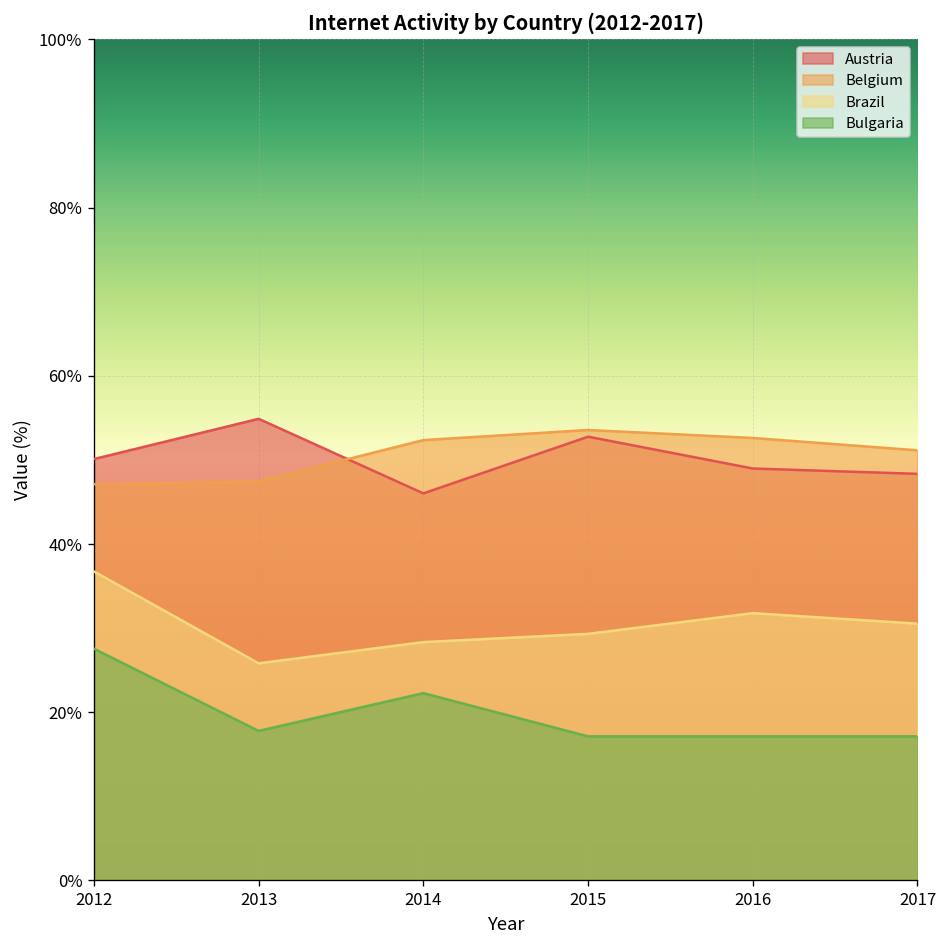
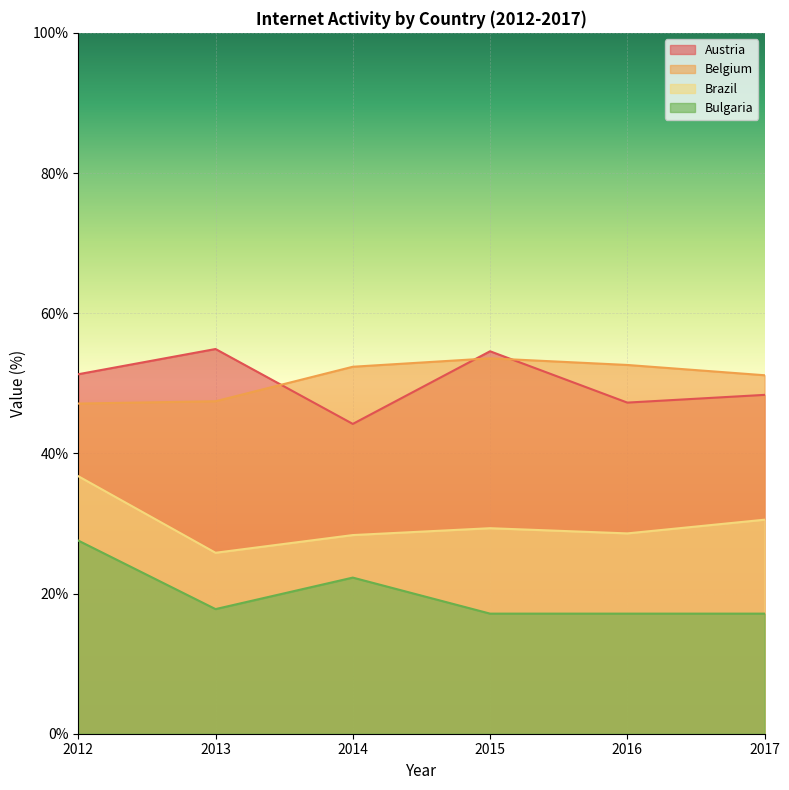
Austria, 2012: 50% -> 51%
Austria, 2014: 46% -> 44%
Austria, 2015: 53% -> 55%
Austria, 2016: 49% -> 47%
Brazil, 2016: 32% -> 29%
